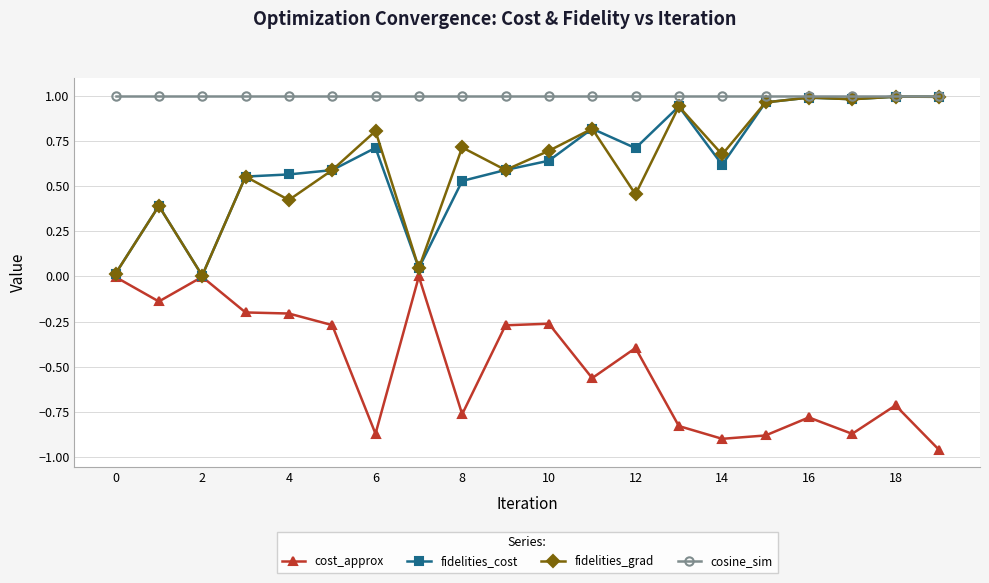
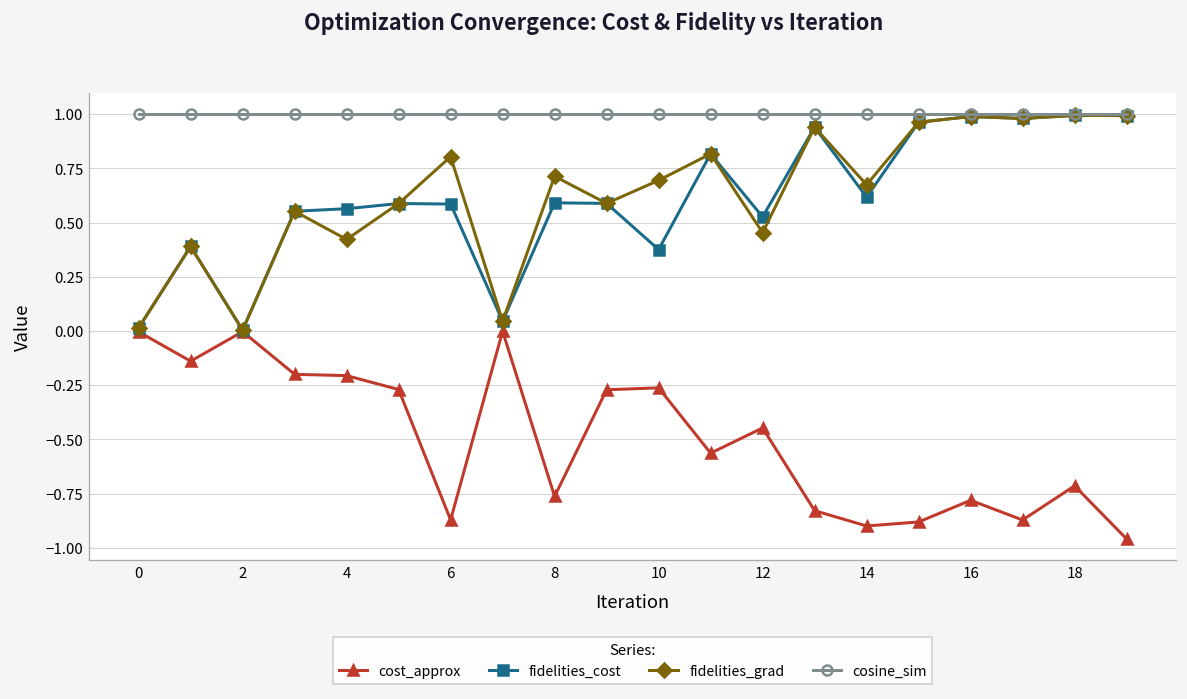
fidelities_cost, 6: 0.71 -> 0.59
fidelities_cost, 8: 0.53 -> 0.59
fidelities_cost, 10: 0.64 -> 0.38
cost_approx, 12: -0.40 -> -0.45
fidelities_cost, 12: 0.71 -> 0.53
